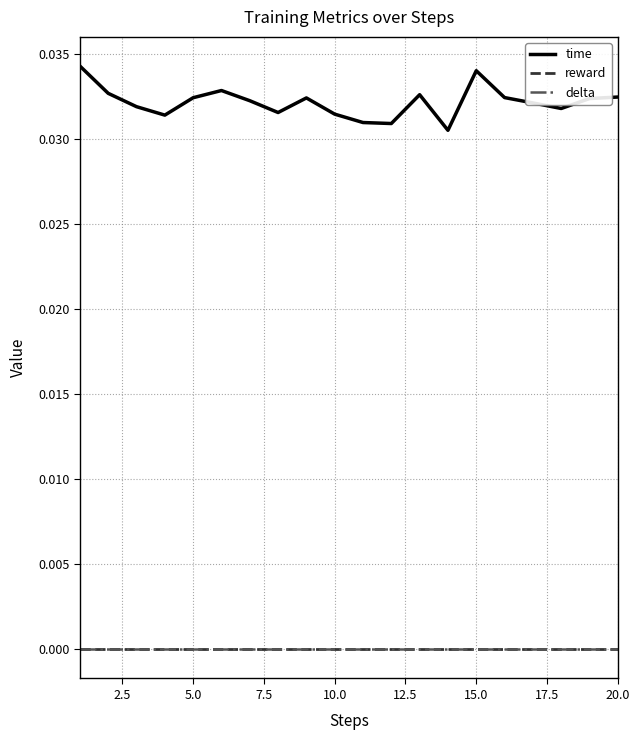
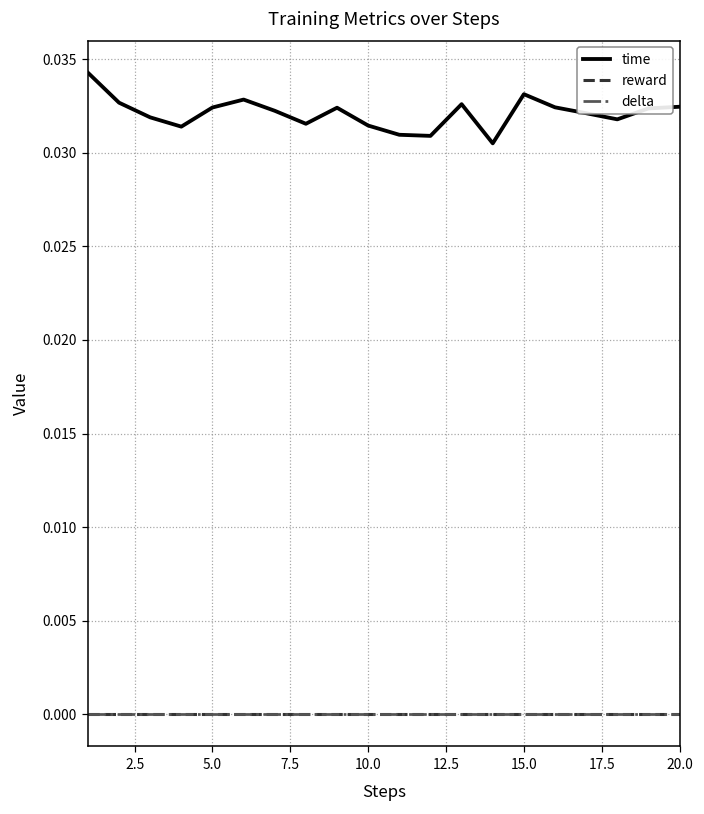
time, 15.0: 0.0340 -> 0.0331
